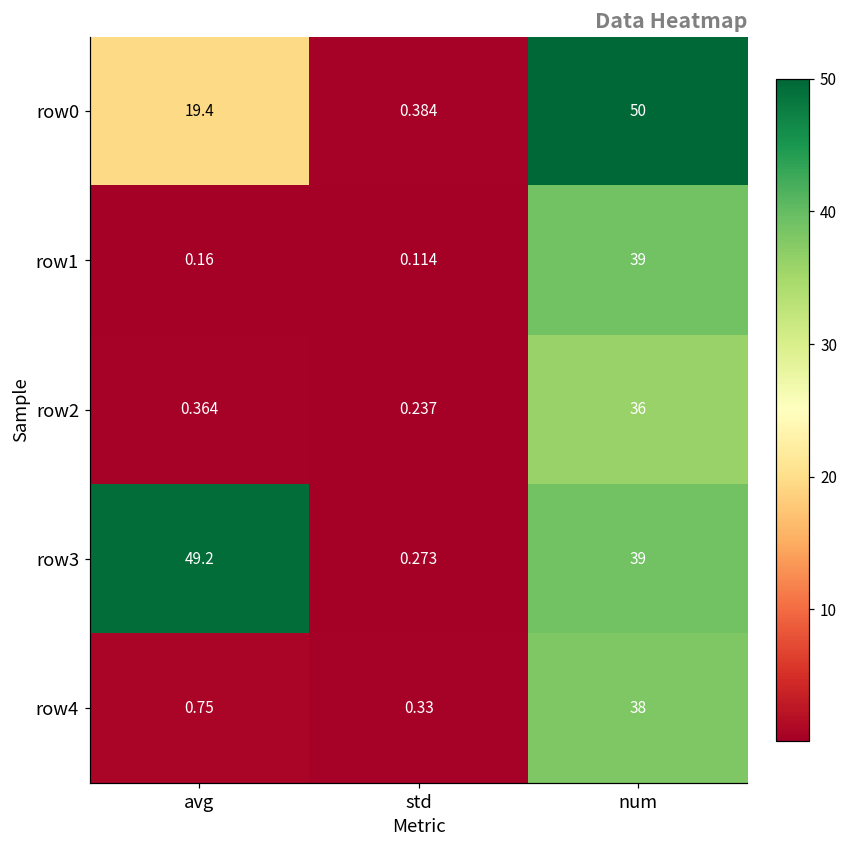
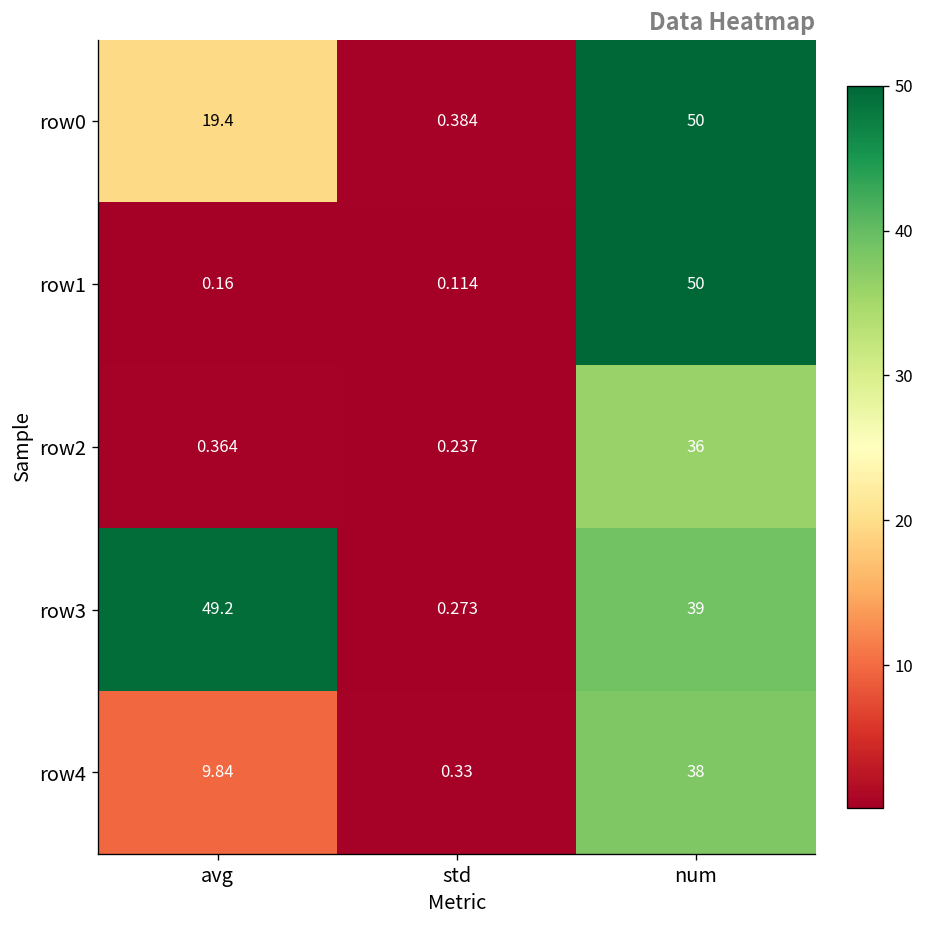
row1, num: 39 -> 50
row4, avg: 0.75 -> 9.84
